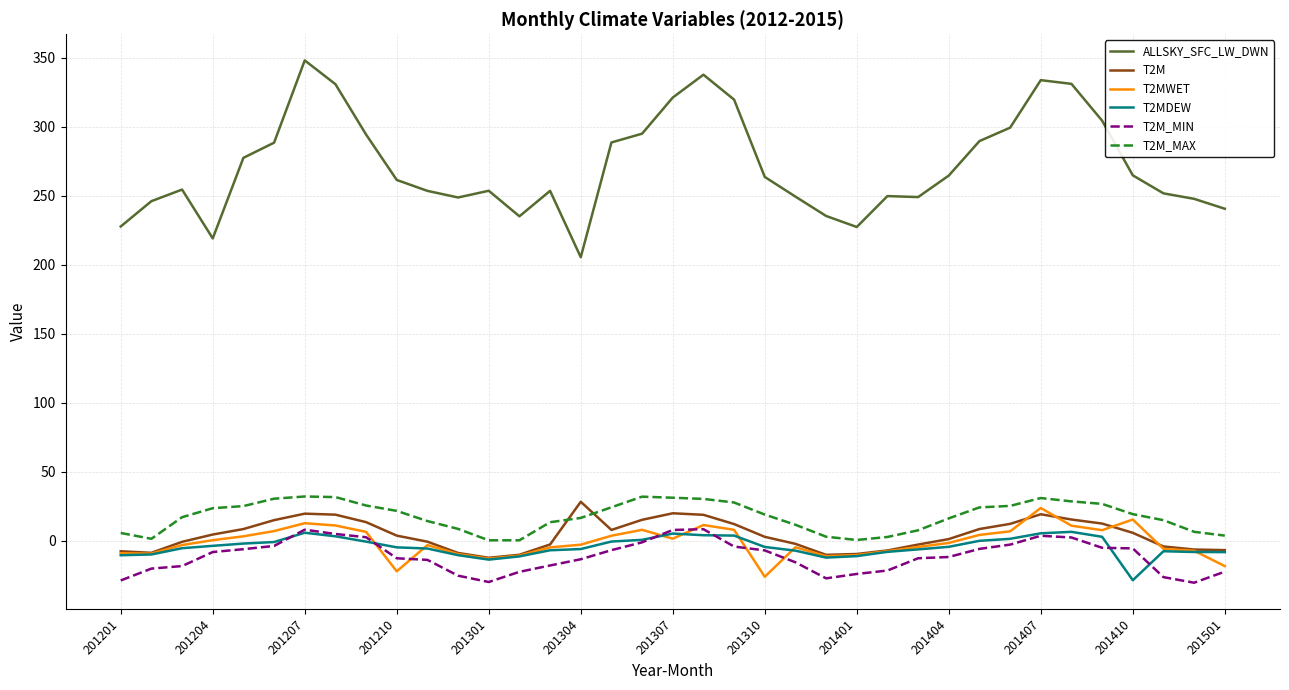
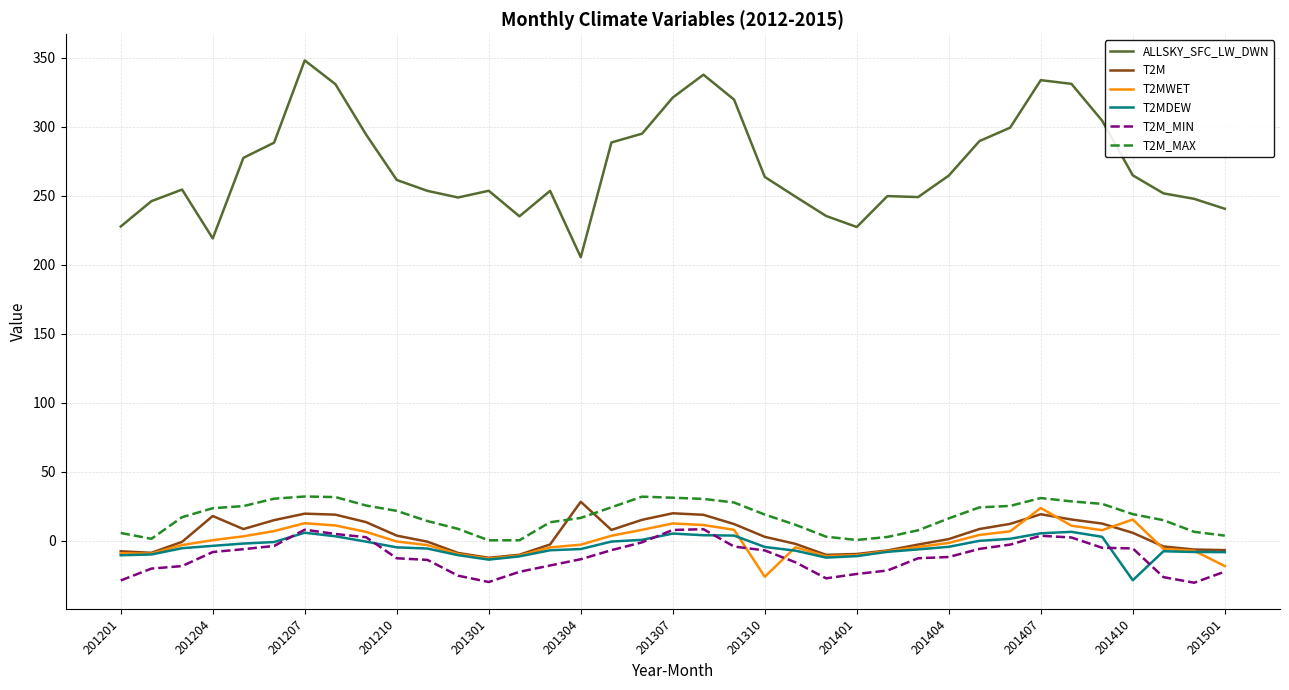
T2M, 201204: 4 -> 18
T2MWET, 201210: -22 -> -1
T2MWET, 201307: 1 -> 12
